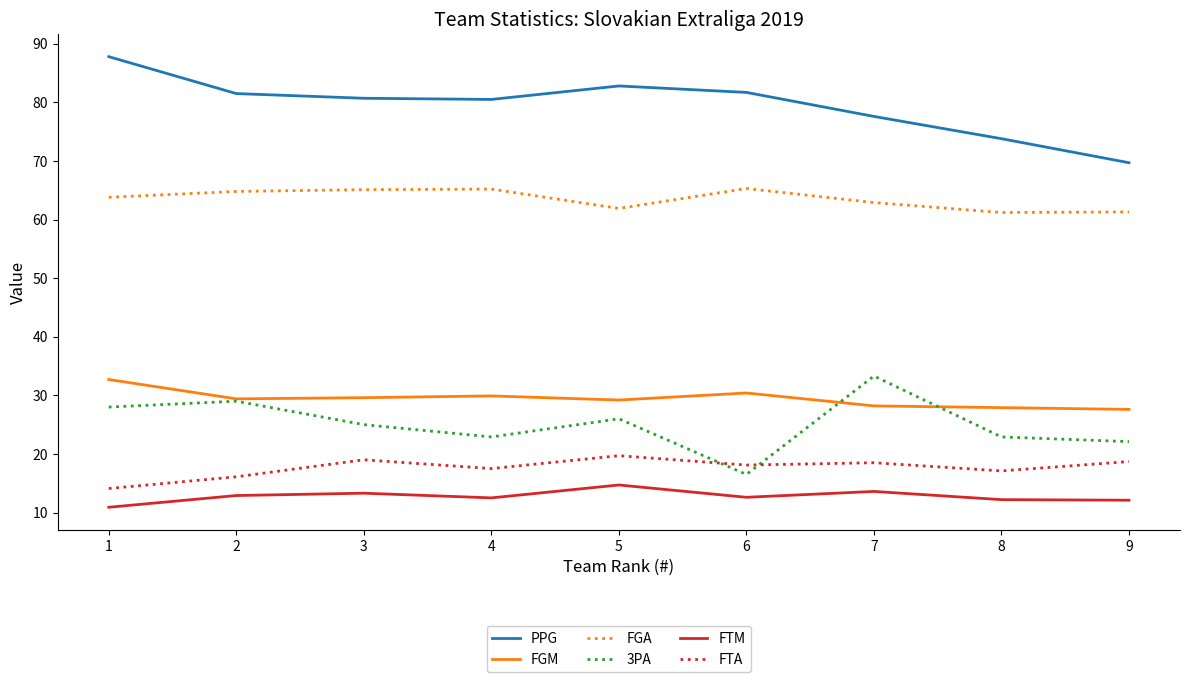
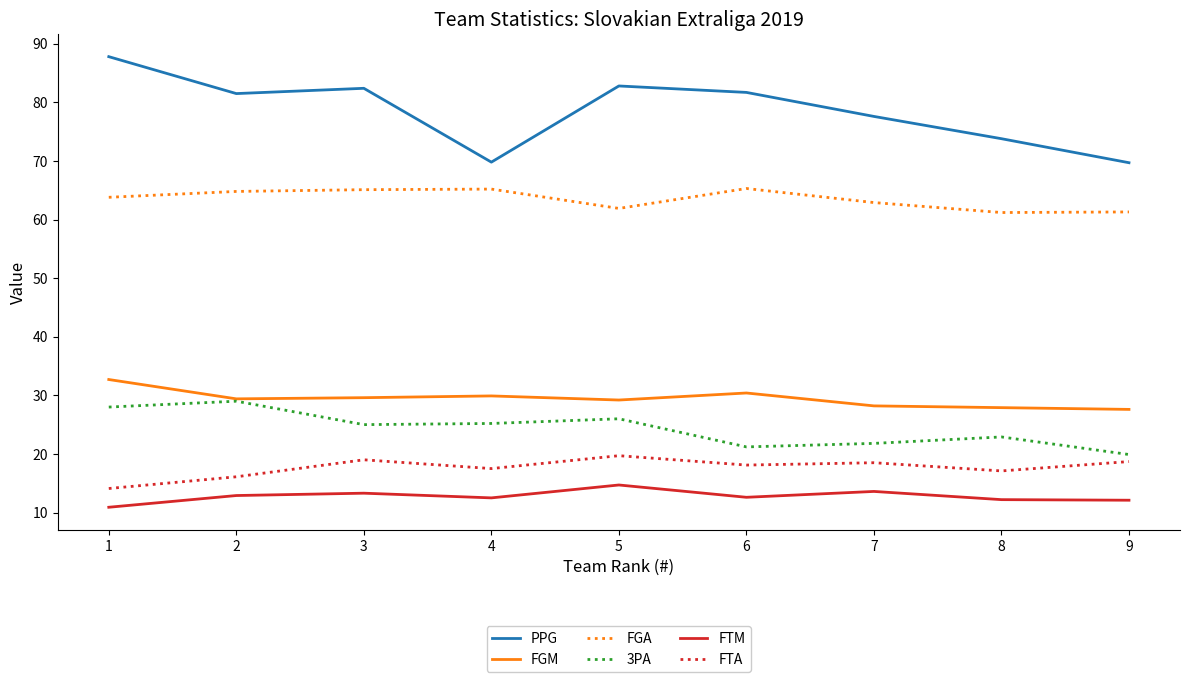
PPG, 3: 81 -> 82
PPG, 4: 81 -> 70
3PA, 4: 23 -> 25
3PA, 6: 17 -> 21
3PA, 7: 33 -> 22
3PA, 9: 22 -> 20
